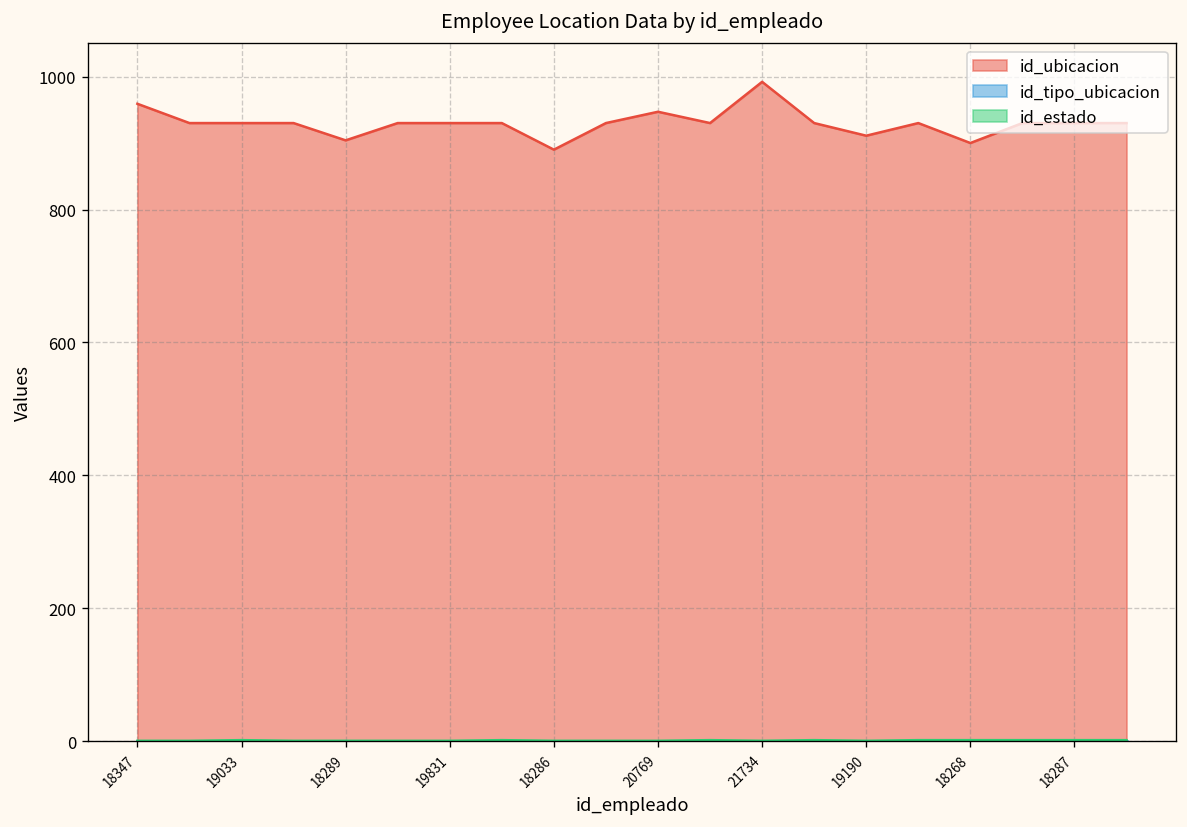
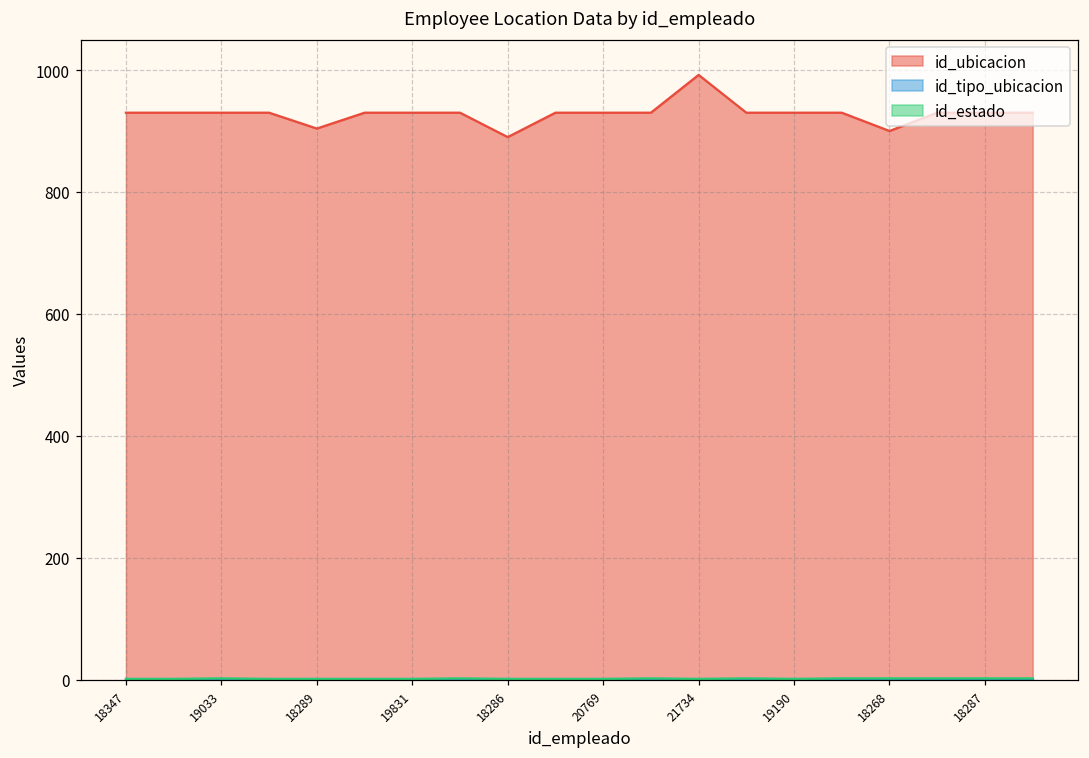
id_ubicacion, 18347: 960 -> 930
id_ubicacion, 20769: 950 -> 930
id_ubicacion, 19190: 910 -> 930
